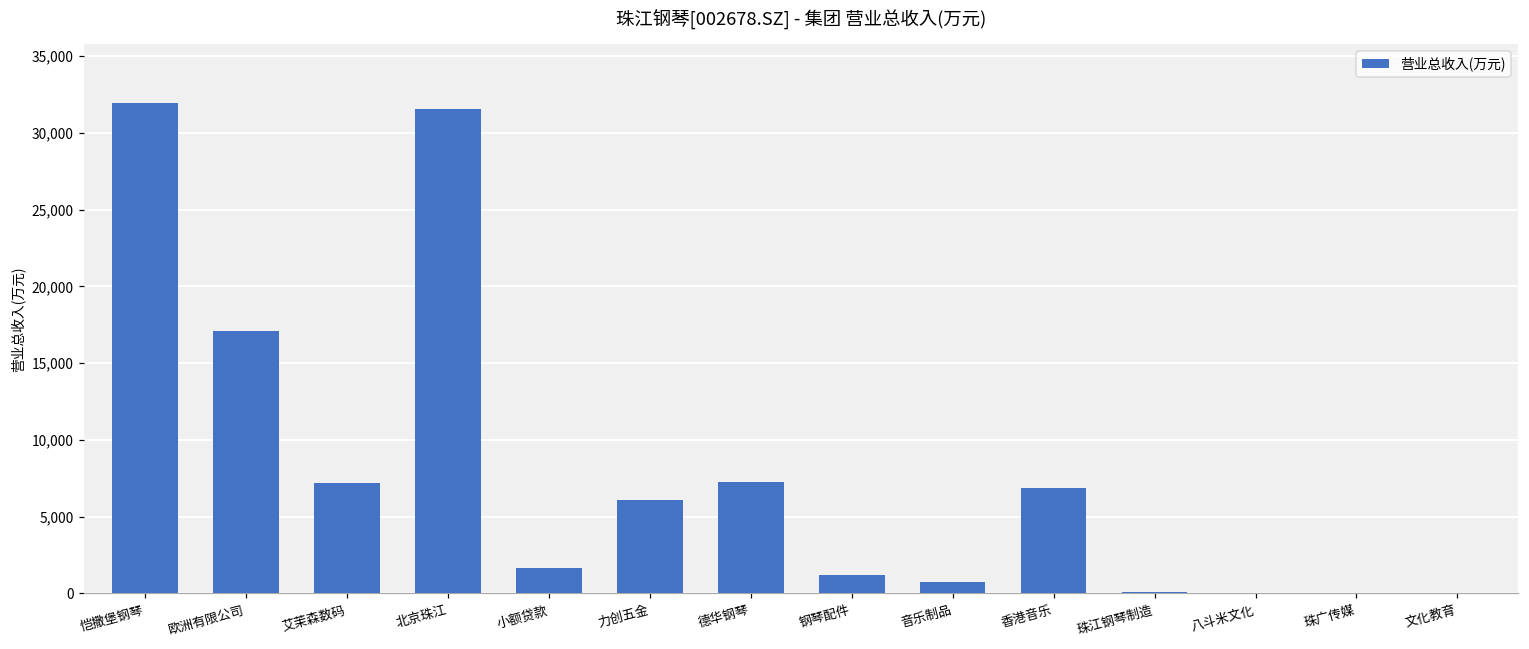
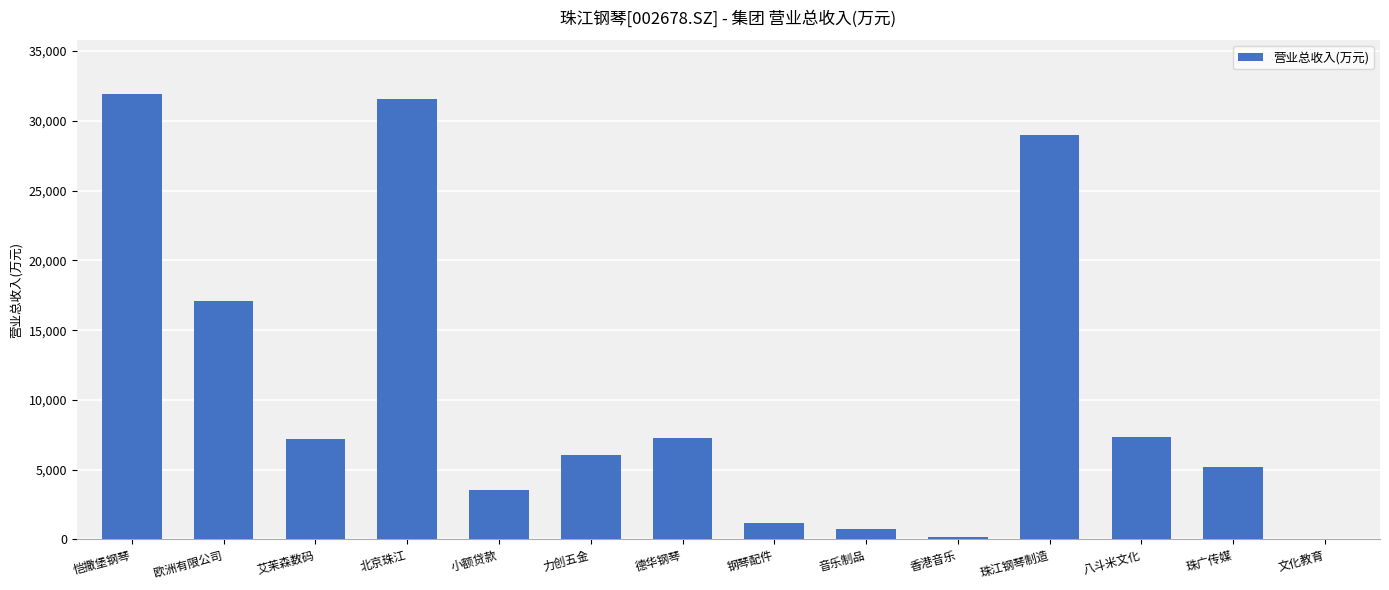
小额贷款: 1,700 -> 3,600
香港音乐: 6,900 -> 200
珠江钢琴制造: 100 -> 29,000
八斗米文化: 0 -> 7,300
珠广传媒: 0 -> 5,200
